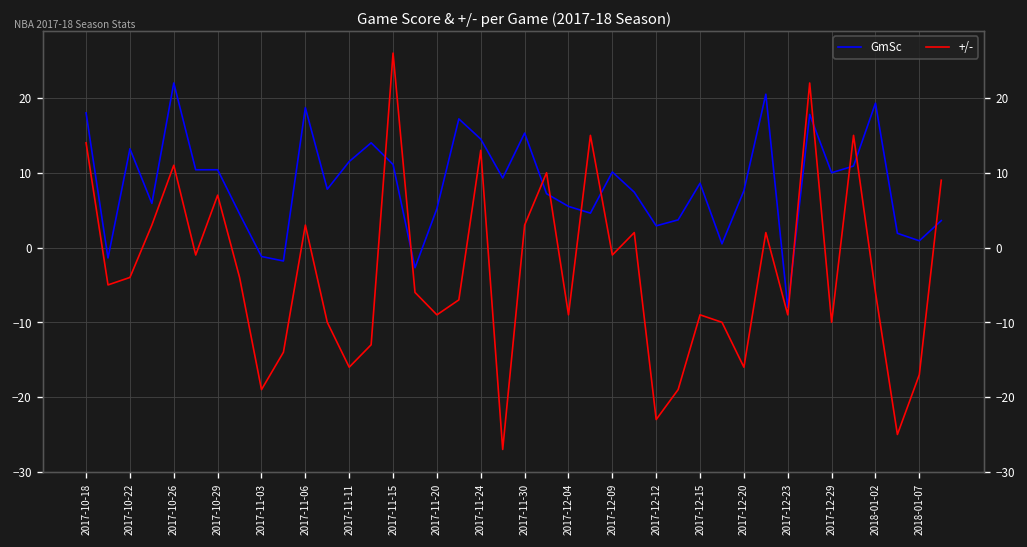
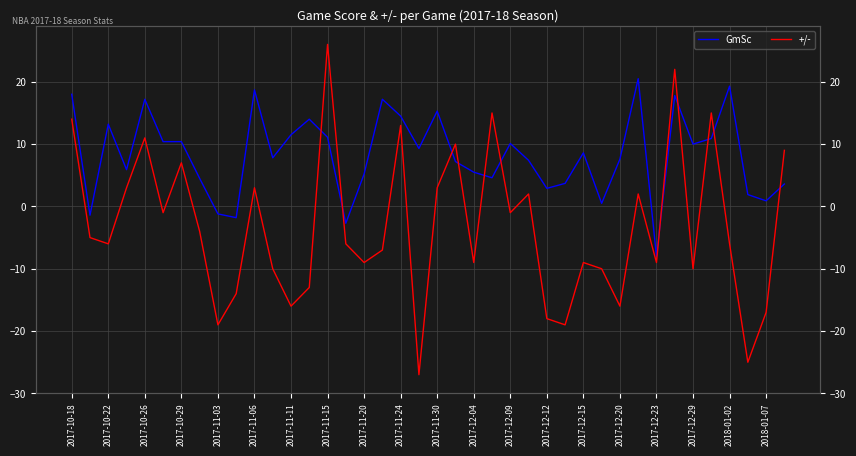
+/-, 2017-10-22: -4 -> -6
GmSc, 2017-10-26: 22 -> 17
+/-, 2017-12-12: -23 -> -18
